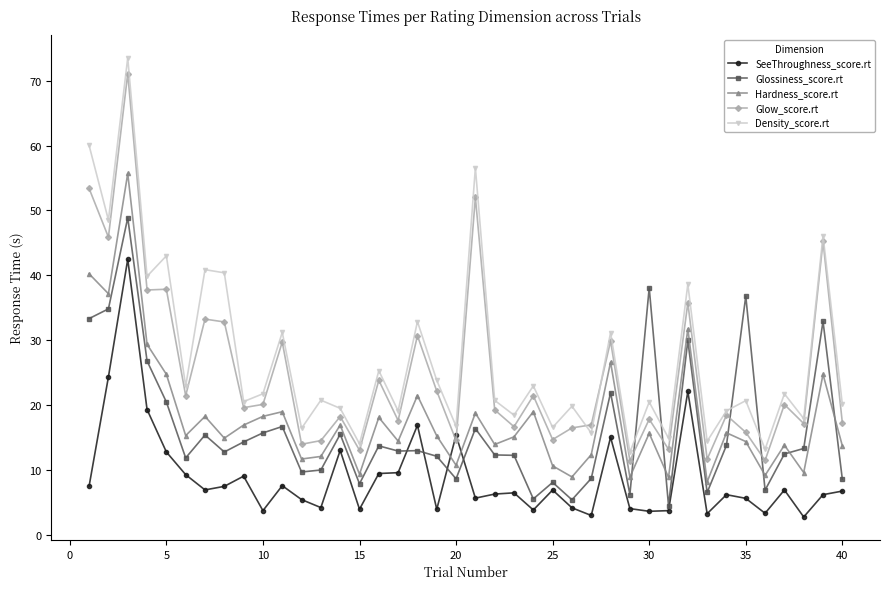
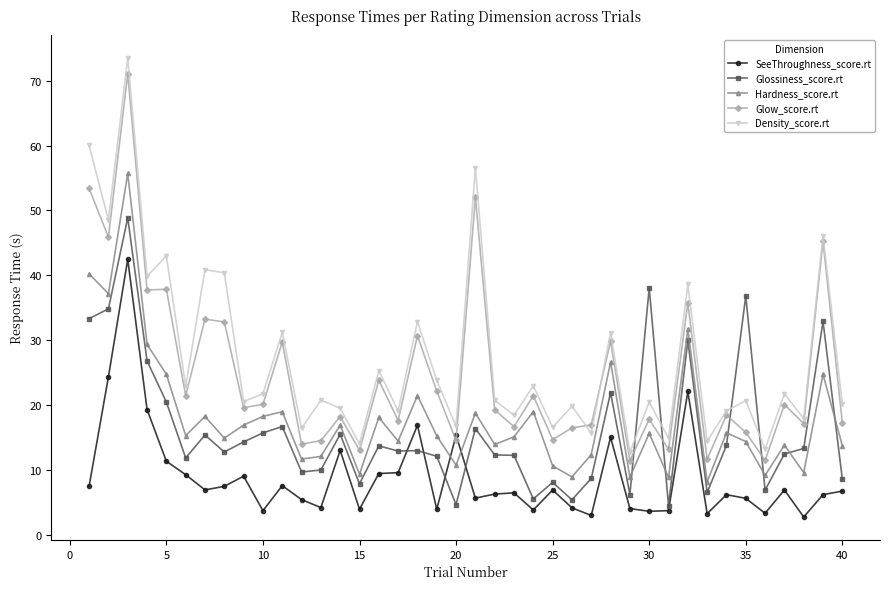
SeeThroughness_score.rt, 5: 13 -> 11
Glossiness_score.rt, 20: 9 -> 5
